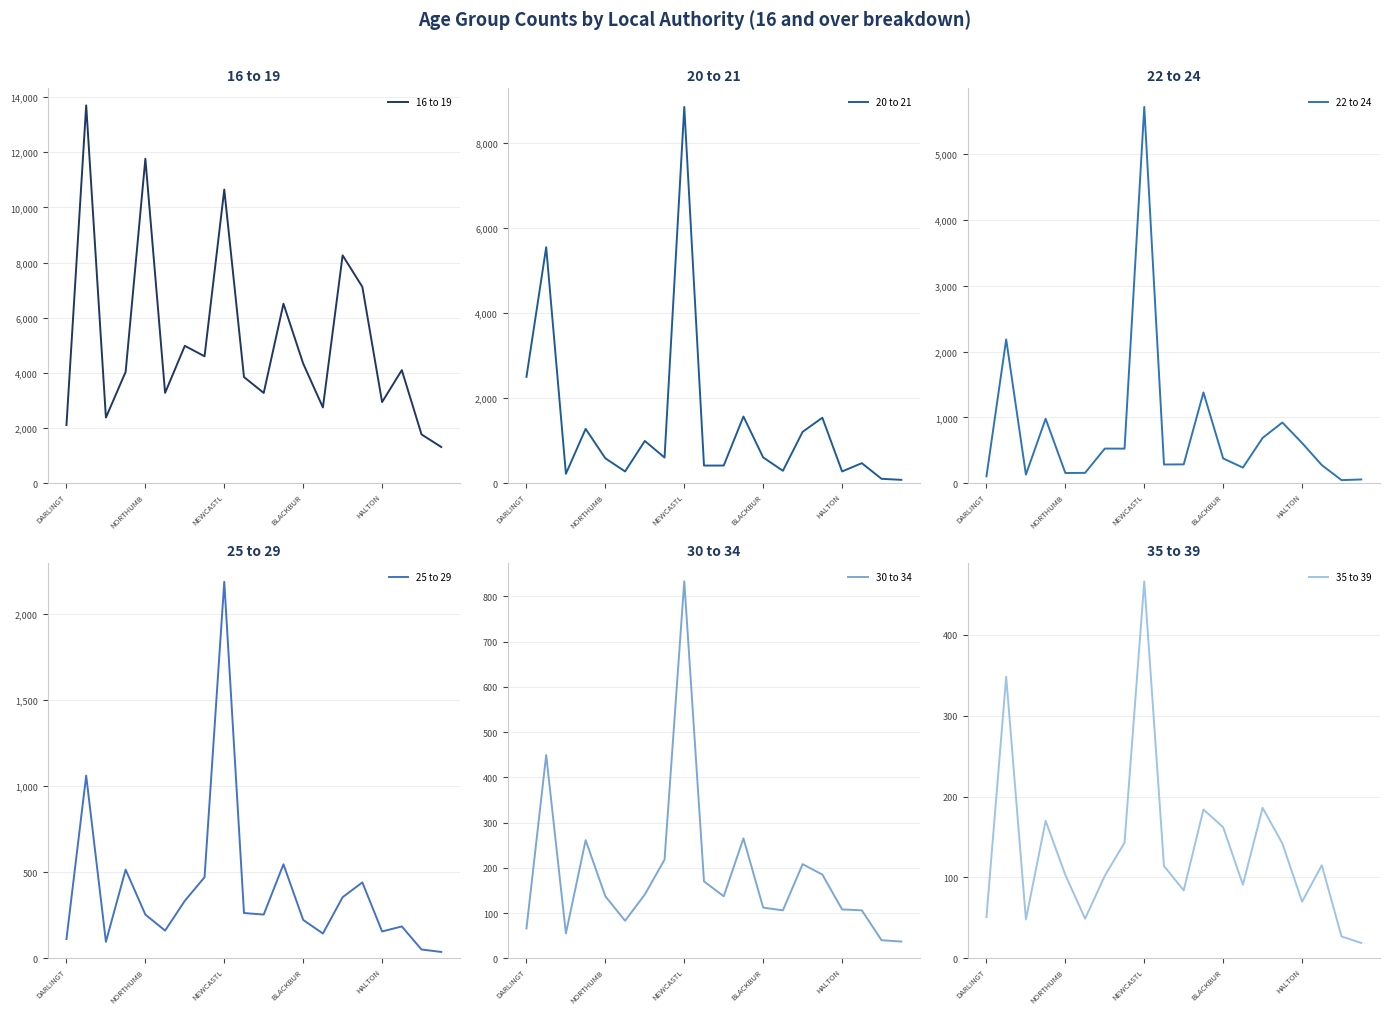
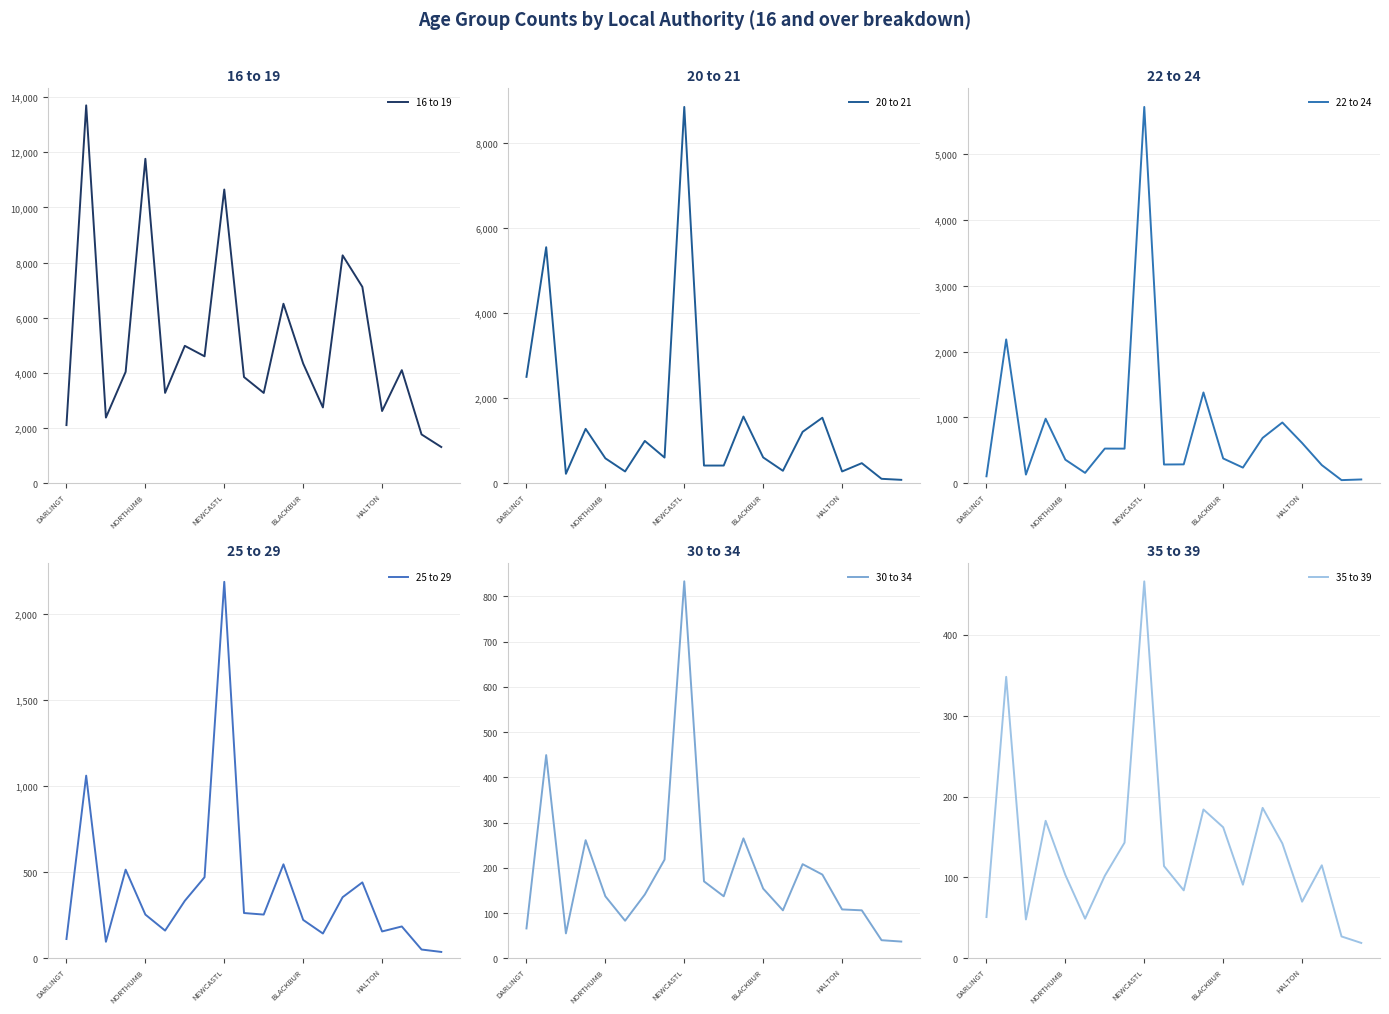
16 to 19, HALTON: 2,900 -> 2,600
22 to 24, NORTHUMB: 200 -> 400
30 to 34, BLACKBUR: 110 -> 150
